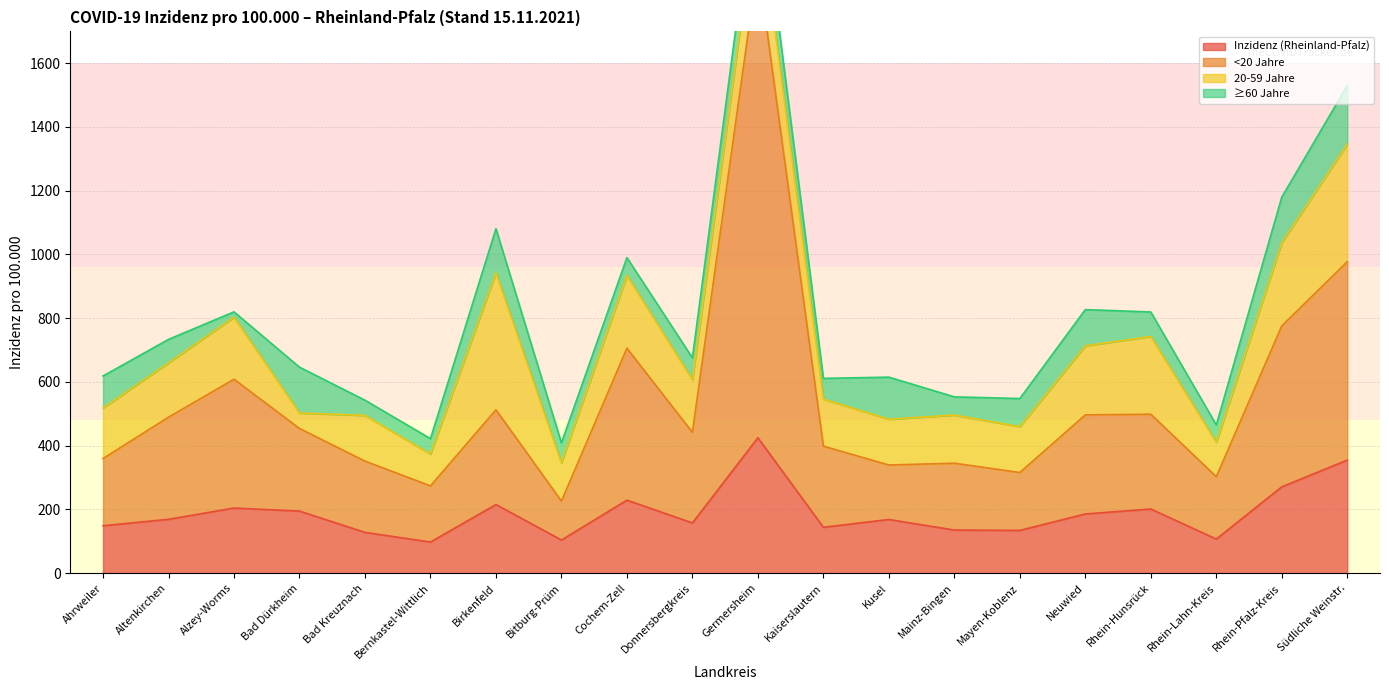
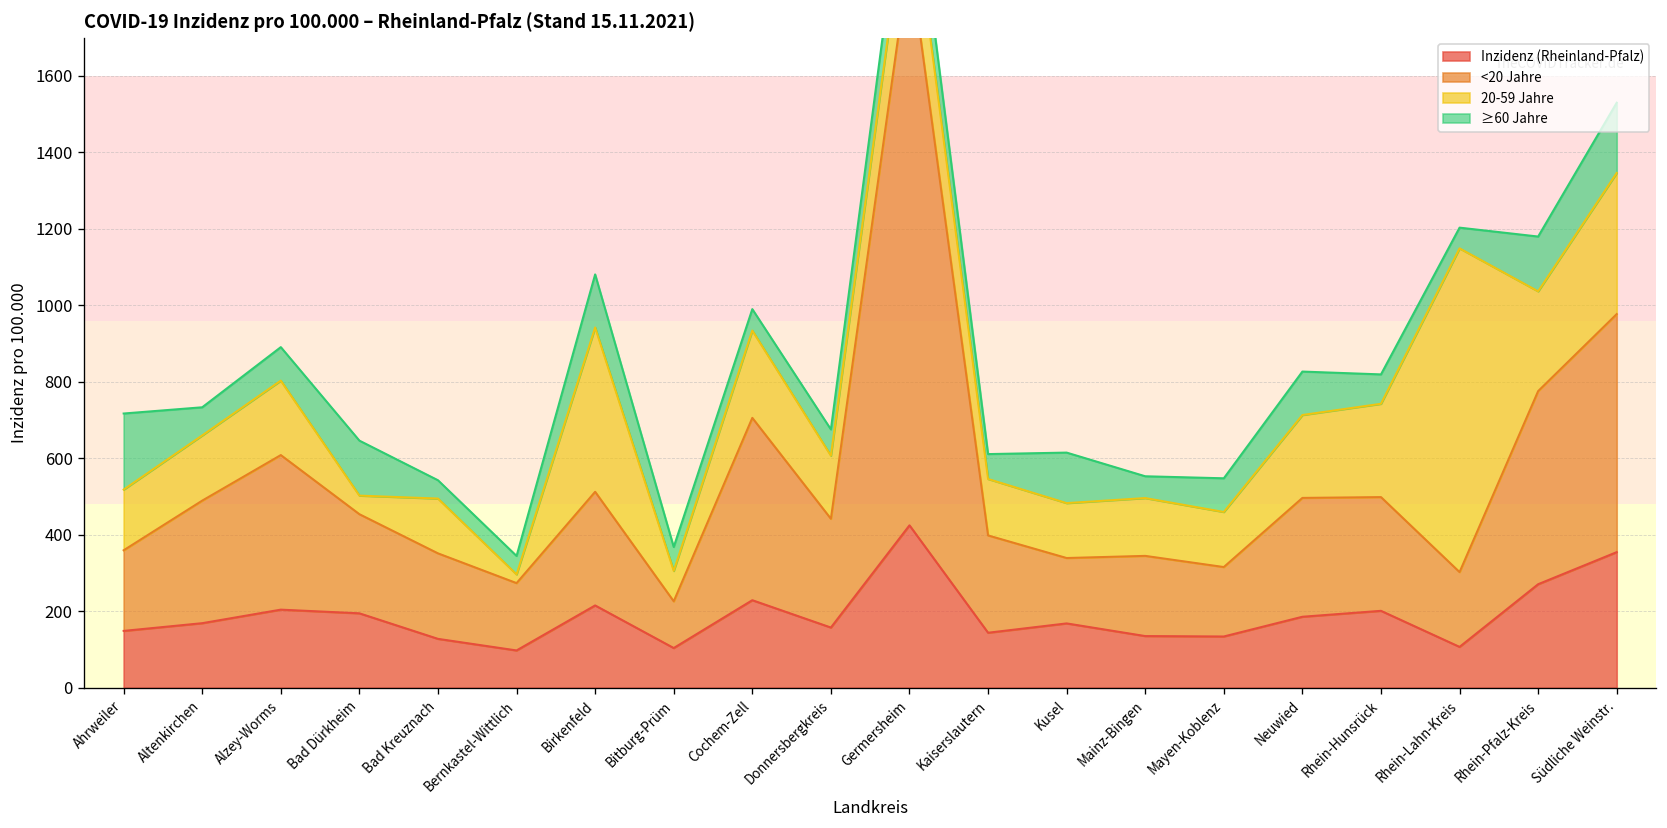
≥60 Jahre, Ahrweiler: 100 -> 200
≥60 Jahre, Alzey-Worms: 20 -> 90
20-59 Jahre, Bernkastel-Wittlich: 100 -> 20
20-59 Jahre, Bitburg-Prüm: 120 -> 80
20-59 Jahre, Rhein-Lahn-Kreis: 110 -> 850
